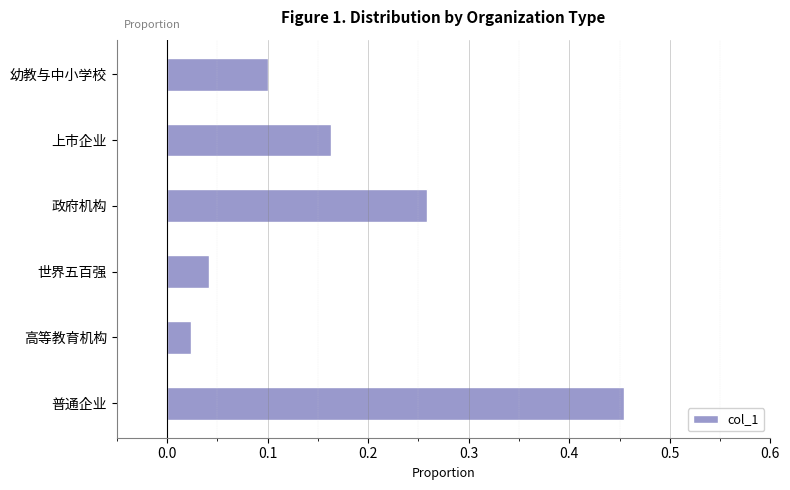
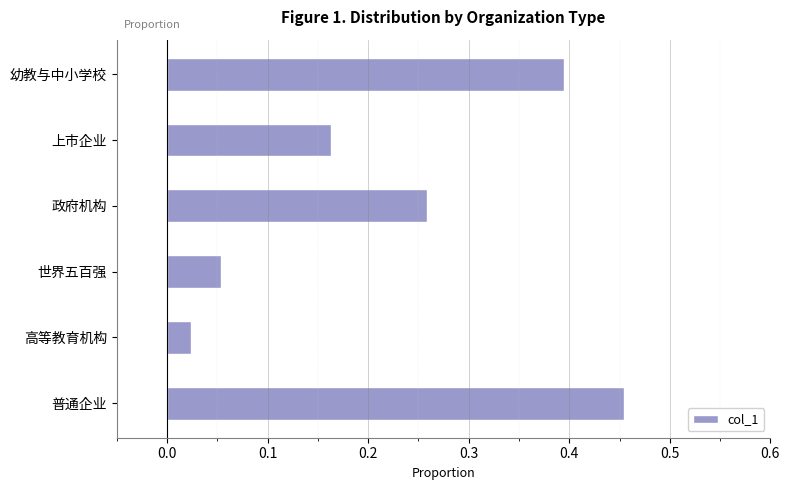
幼教与中小学校: 0.100 -> 0.395
世界五百强: 0.041 -> 0.054
